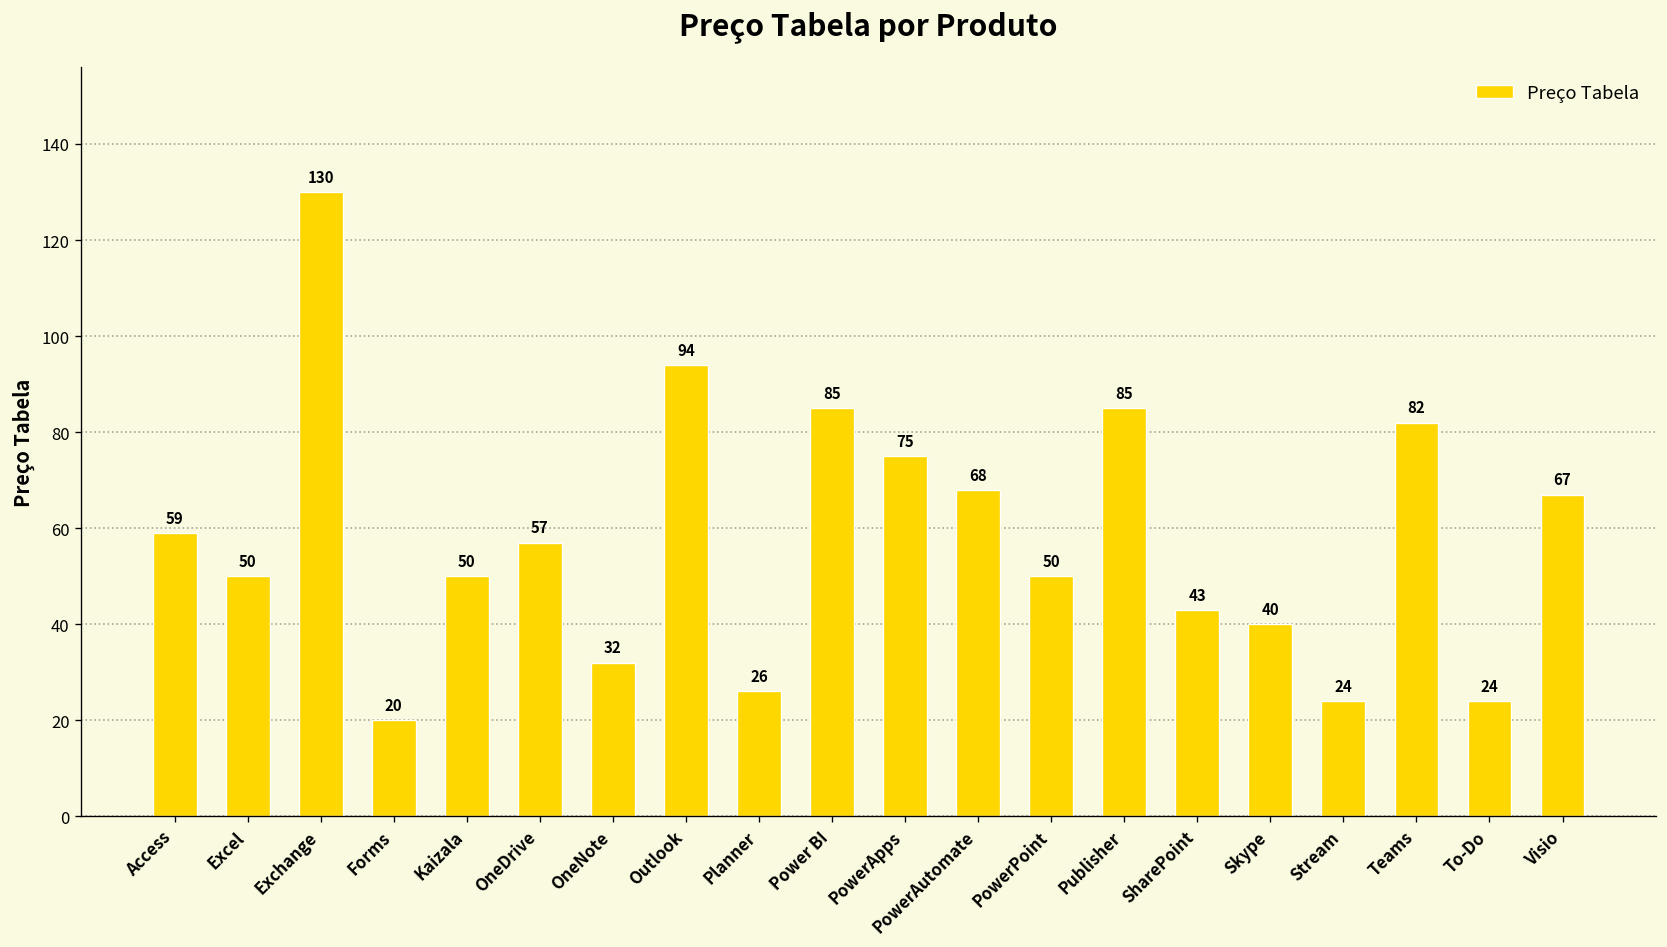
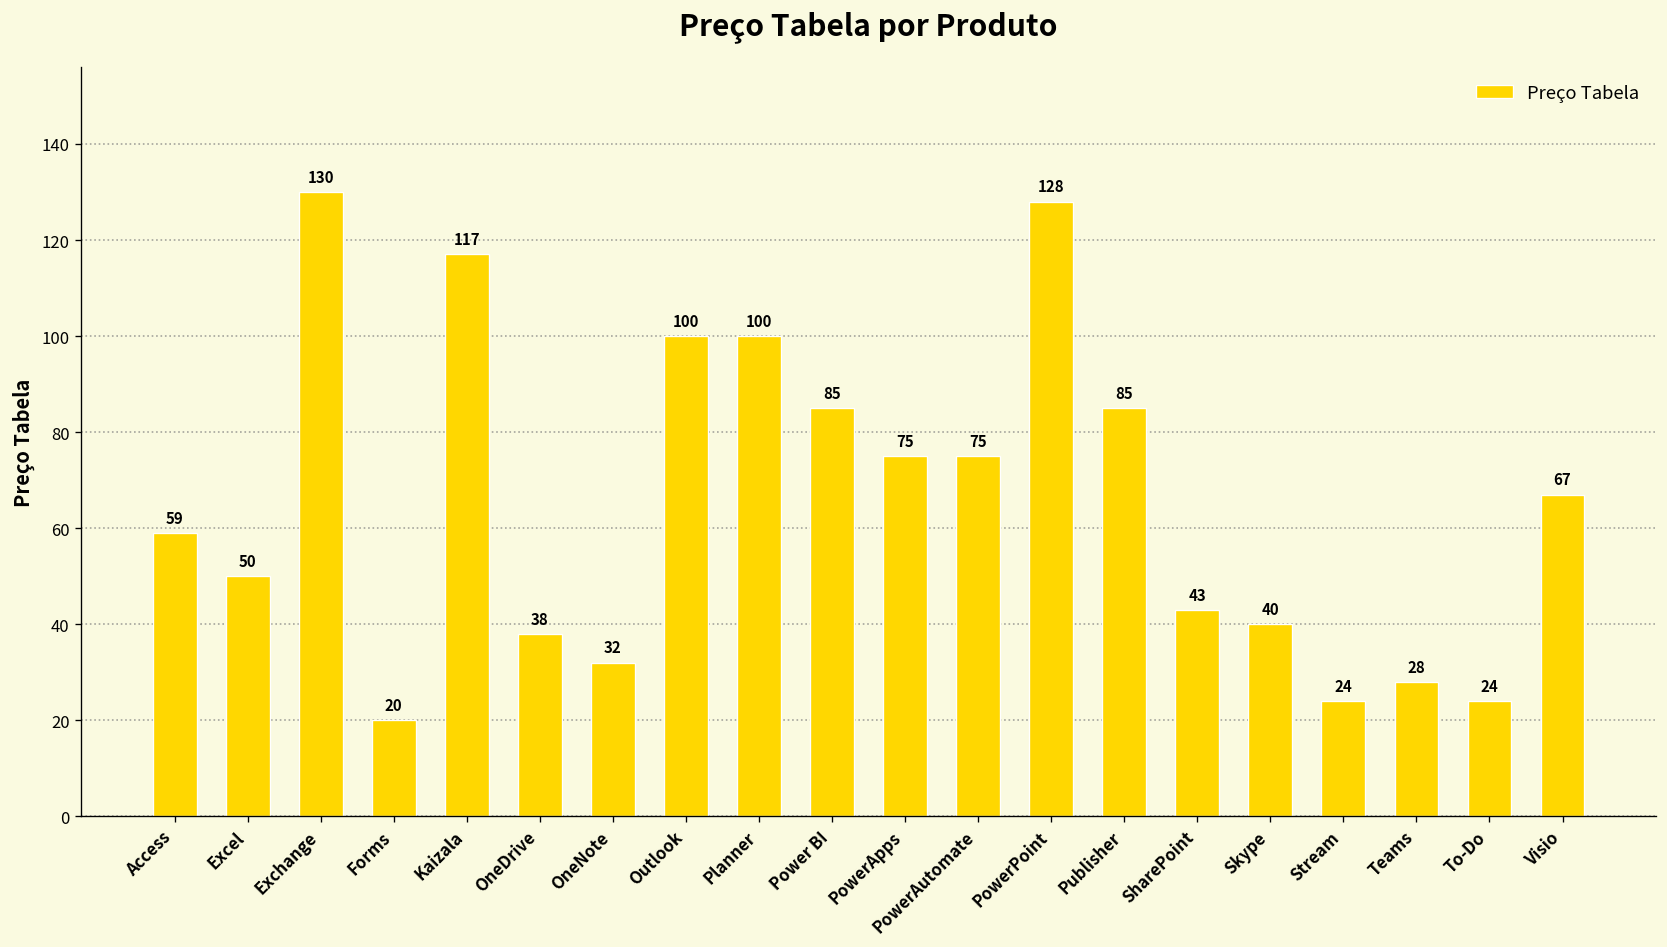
Kaizala: 50 -> 117
OneDrive: 57 -> 38
Outlook: 94 -> 100
Planner: 26 -> 100
PowerAutomate: 68 -> 75
PowerPoint: 50 -> 128
Teams: 82 -> 28
